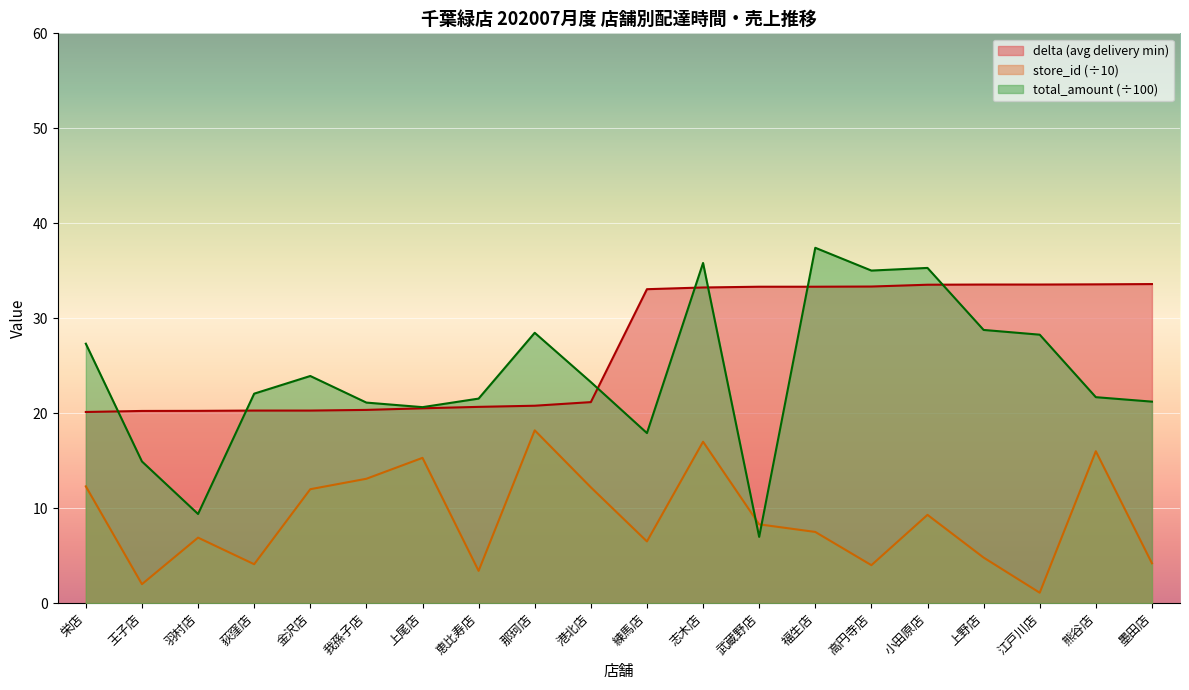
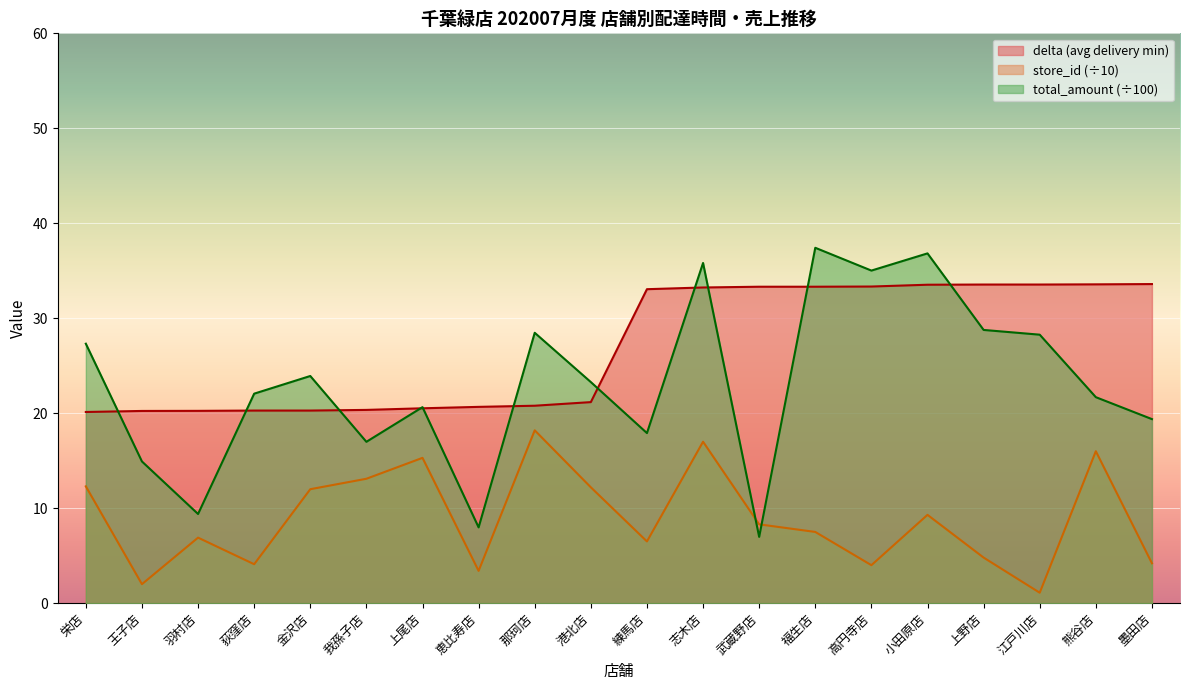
total_amount (÷100), 我孫子店: 21 -> 17
total_amount (÷100), 恵比寿店: 22 -> 8
total_amount (÷100), 小田原店: 35 -> 37
total_amount (÷100), 墨田店: 21 -> 19
